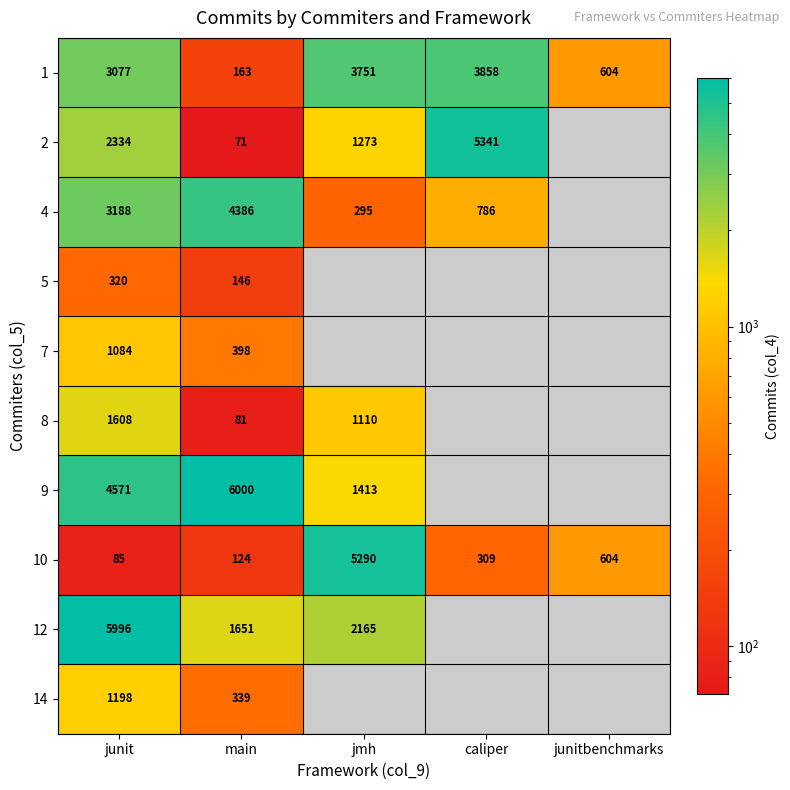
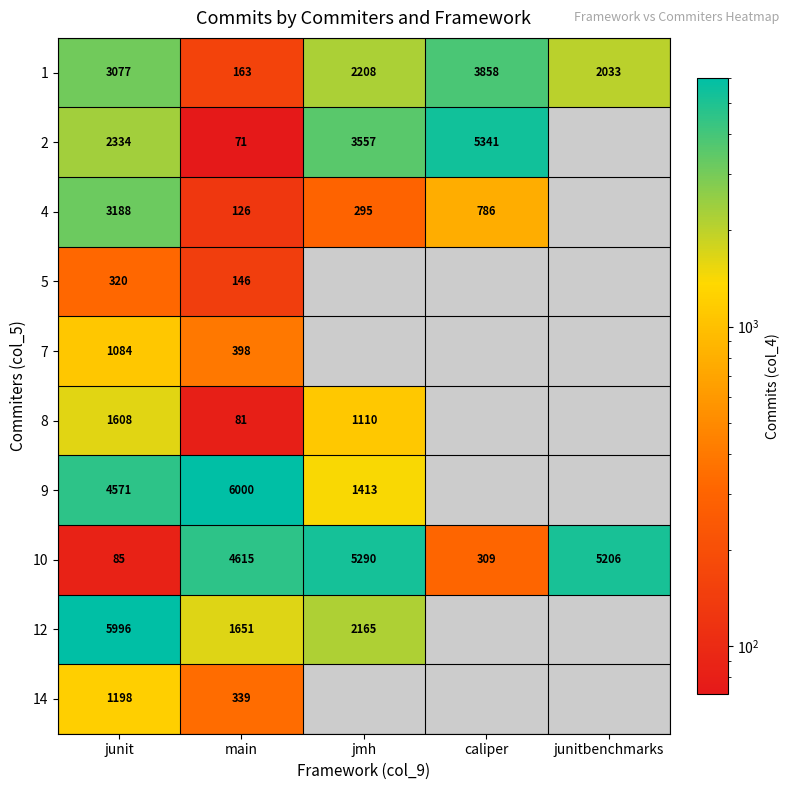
1, jmh: 3751 -> 2208
1, junitbenchmarks: 604 -> 2033
2, jmh: 1273 -> 3557
4, main: 4386 -> 126
10, main: 124 -> 4615
10, junitbenchmarks: 604 -> 5206
